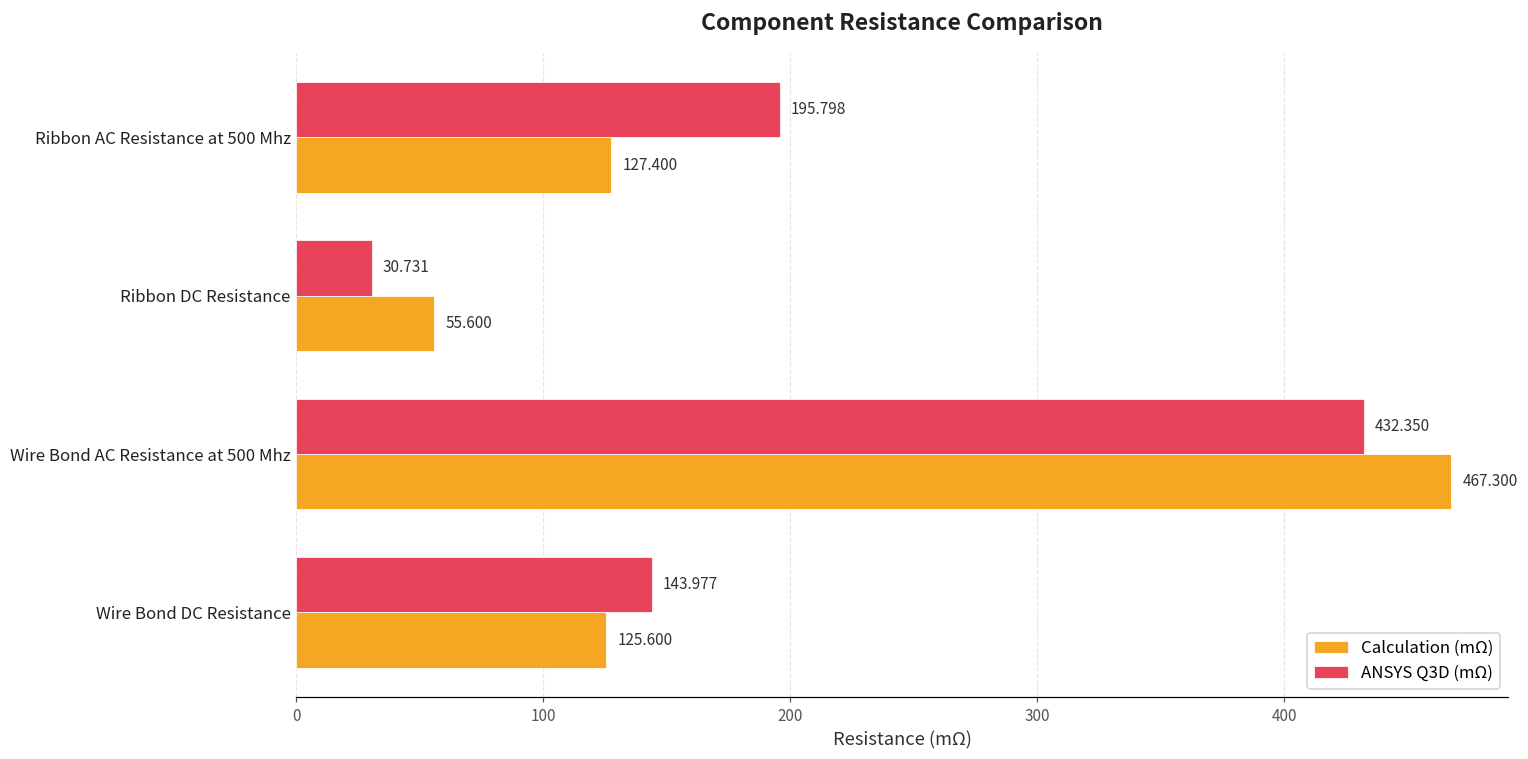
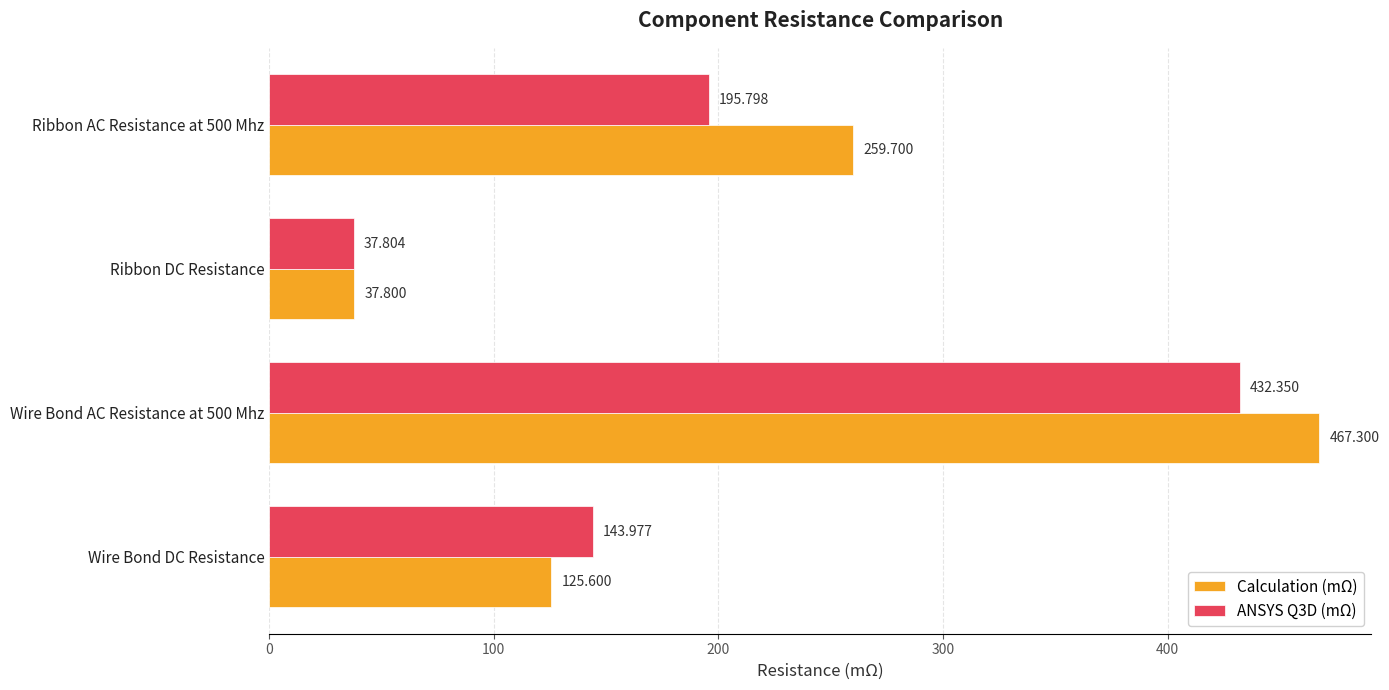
Calculation (mΩ), Ribbon AC Resistance at 500 Mhz: 127.400 -> 259.700
ANSYS Q3D (mΩ), Ribbon DC Resistance: 30.731 -> 37.804
Calculation (mΩ), Ribbon DC Resistance: 55.600 -> 37.800
